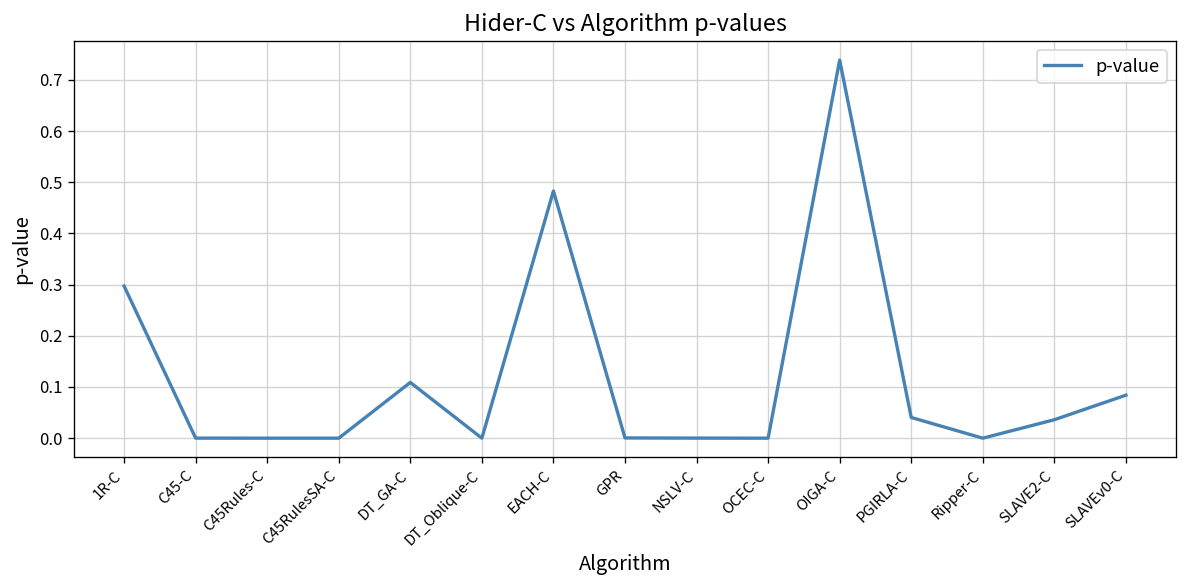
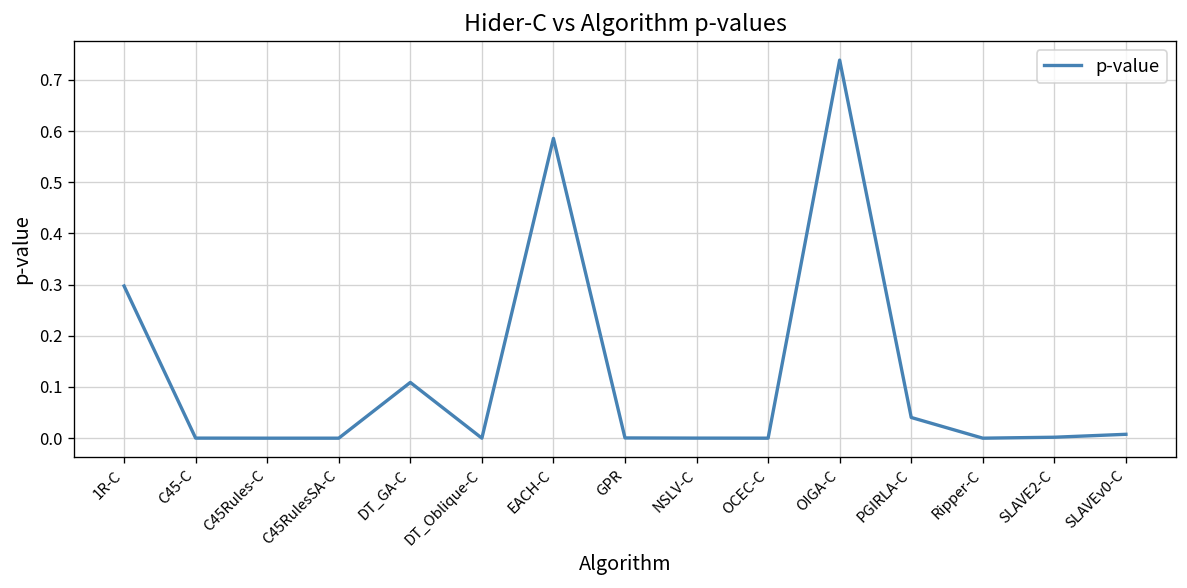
EACH-C: 0.48 -> 0.59
SLAVE2-C: 0.04 -> 0.00
SLAVEv0-C: 0.08 -> 0.01
